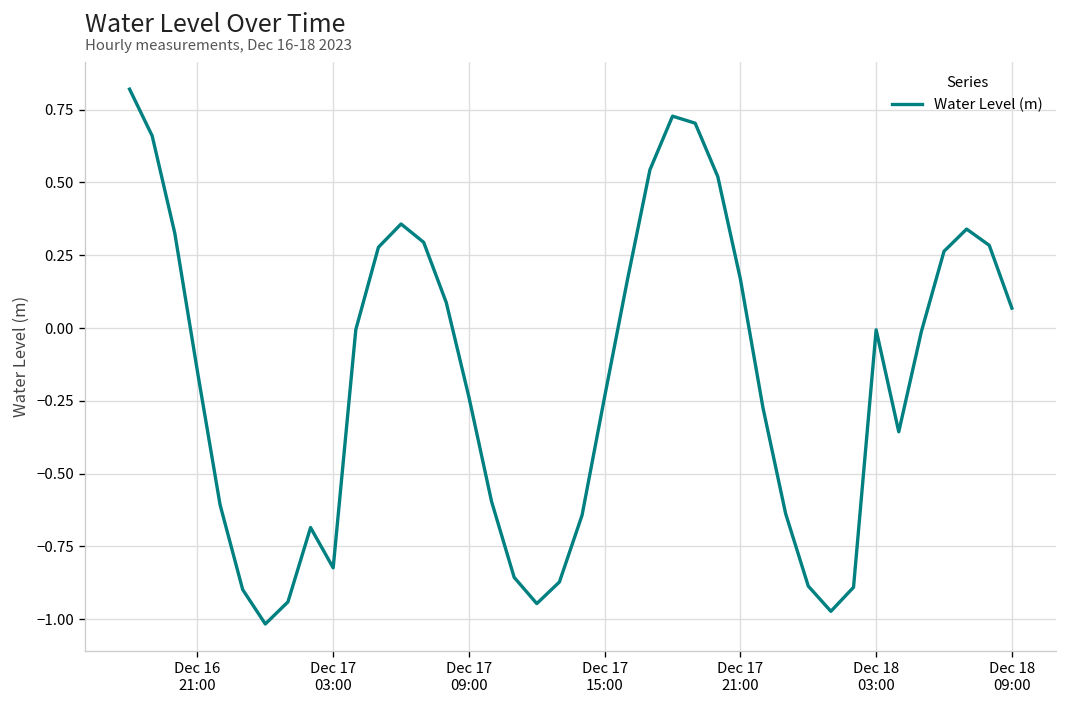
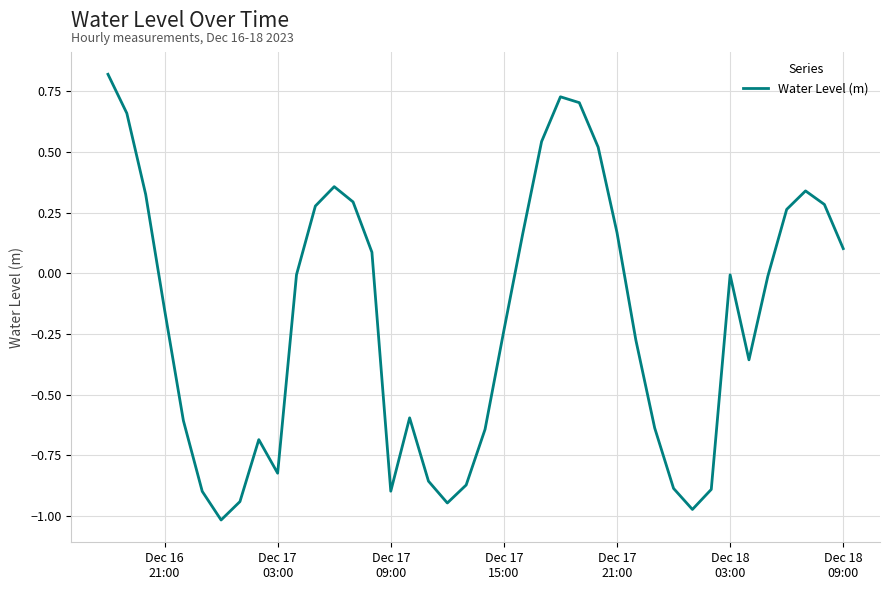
Dec 17 09:00: -0.24 -> -0.90
Dec 18 09:00: 0.07 -> 0.10
